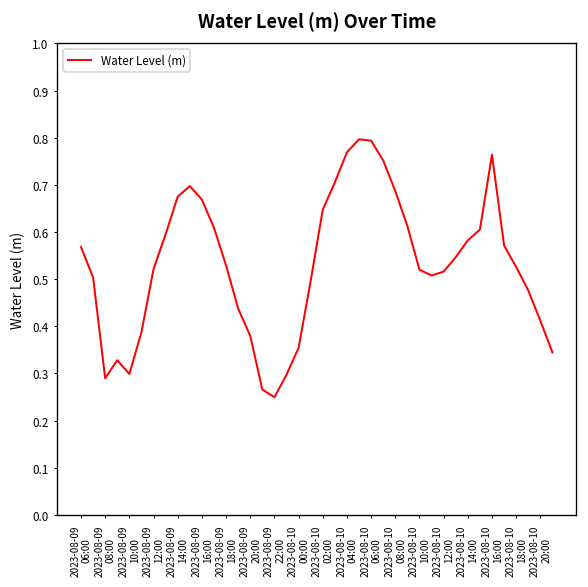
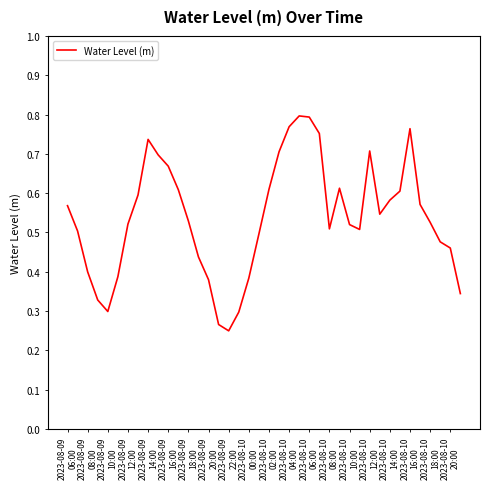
2023-08-09 08:00: 0.29 -> 0.40
2023-08-09 14:00: 0.67 -> 0.74
2023-08-10 00:00: 0.35 -> 0.38
2023-08-10 02:00: 0.65 -> 0.61
2023-08-10 08:00: 0.69 -> 0.51
2023-08-10 12:00: 0.52 -> 0.71
2023-08-10 20:00: 0.41 -> 0.46
